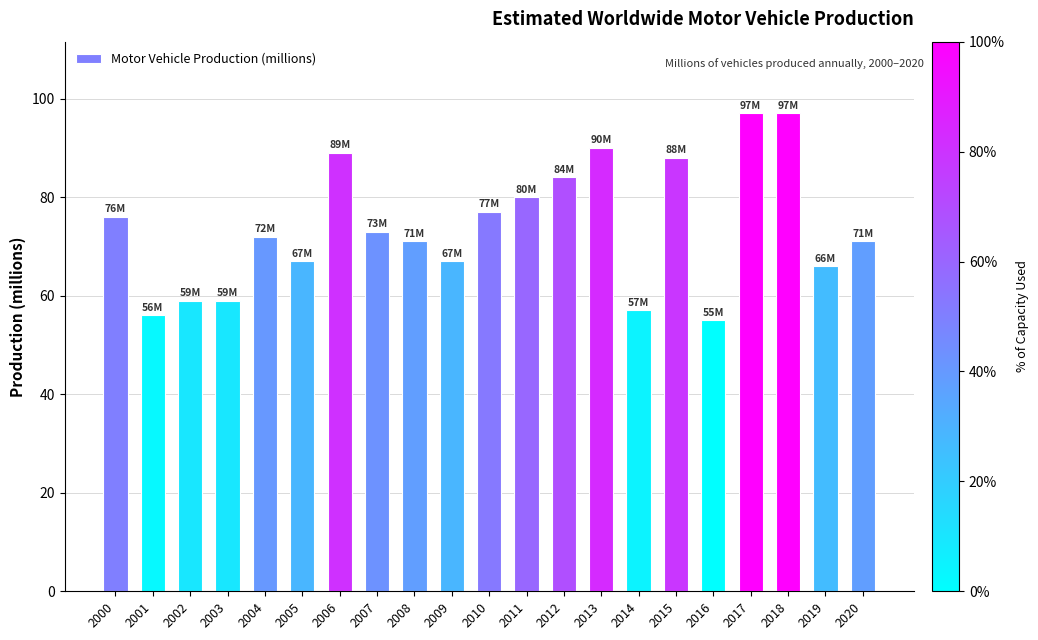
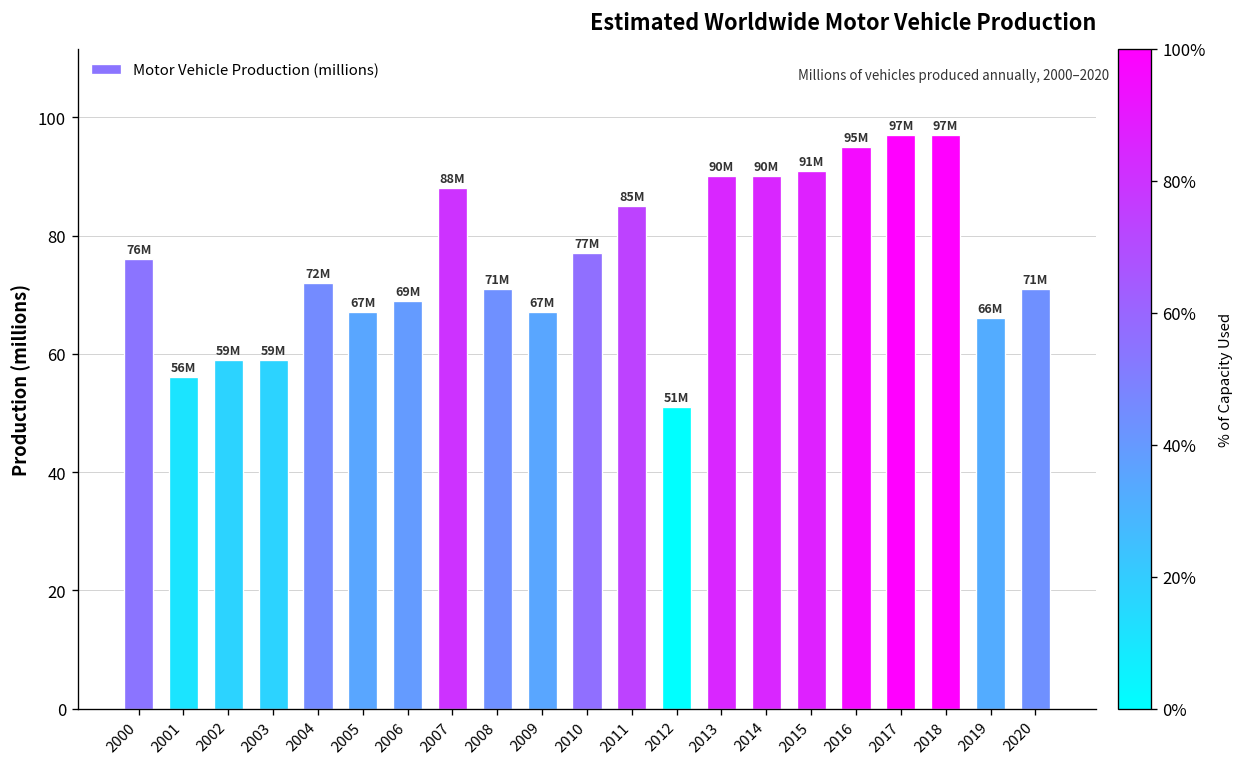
2006: 89M -> 69M
2007: 73M -> 88M
2011: 80M -> 85M
2012: 84M -> 51M
2014: 57M -> 90M
2015: 88M -> 91M
2016: 55M -> 95M
